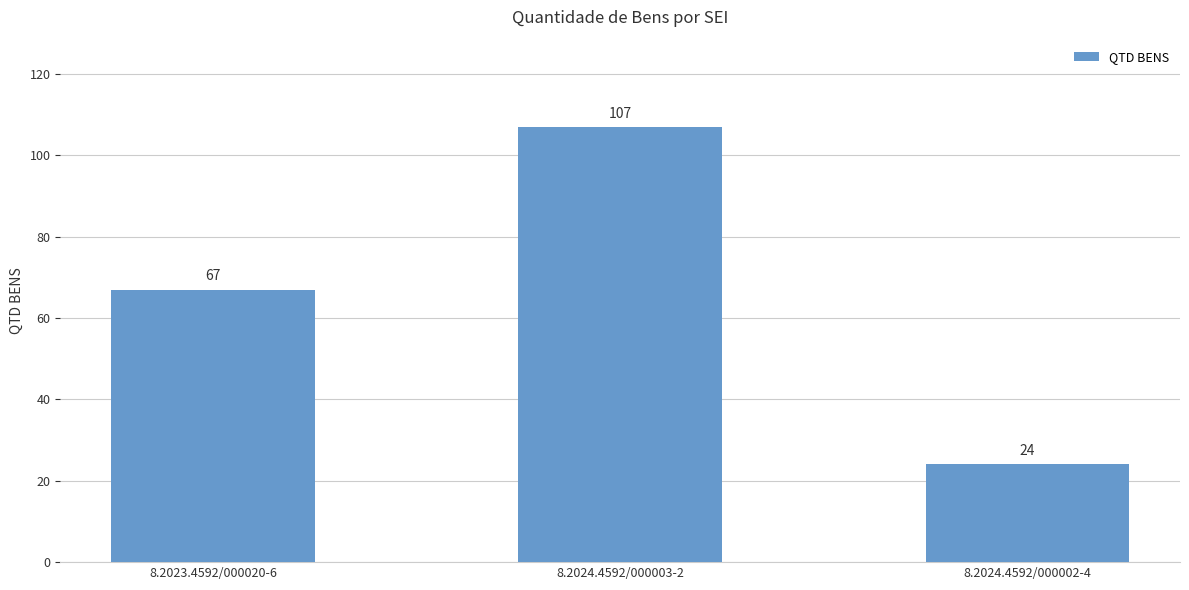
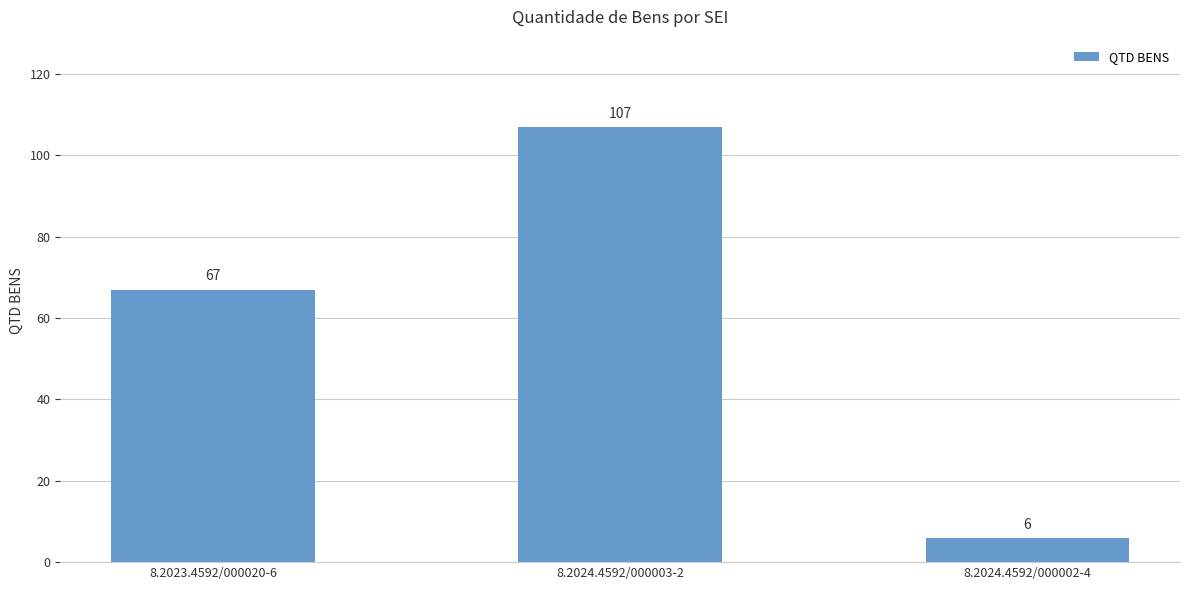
8.2024.4592/000002-4: 24 -> 6
